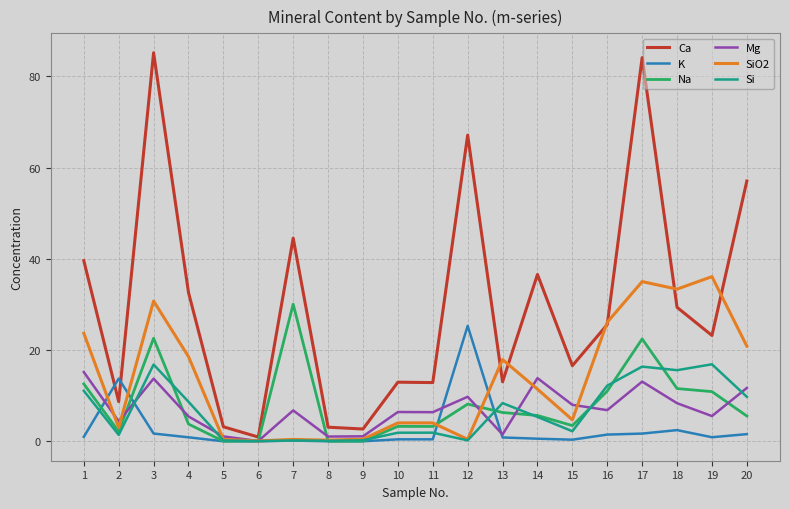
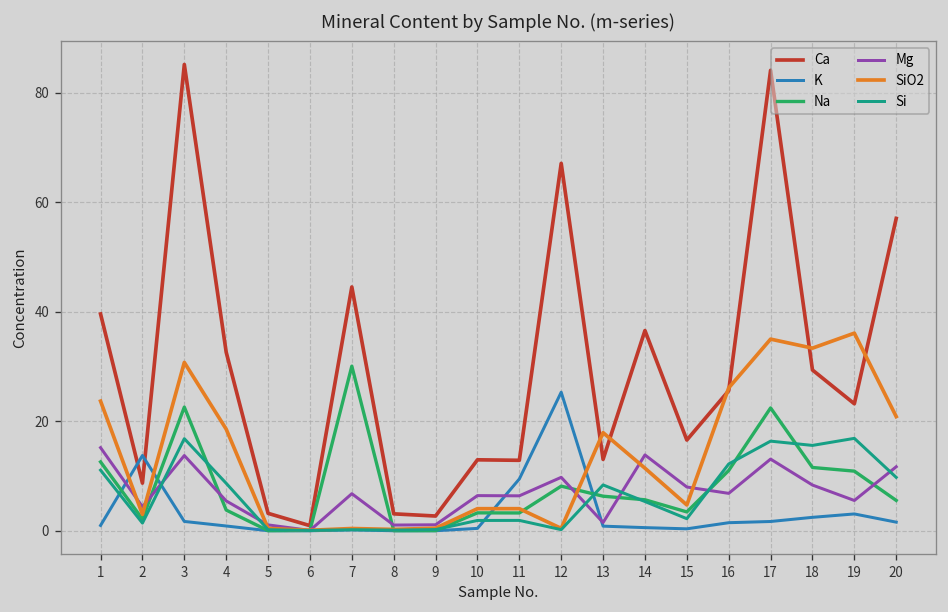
K, 11: 0 -> 9
K, 19: 1 -> 3
